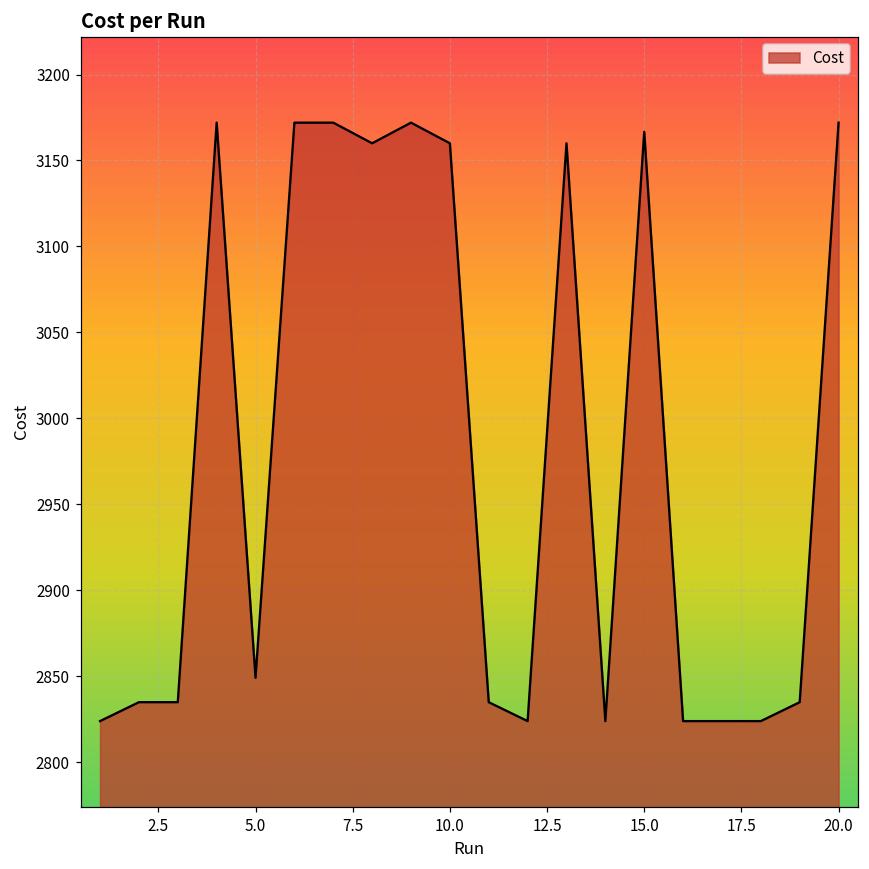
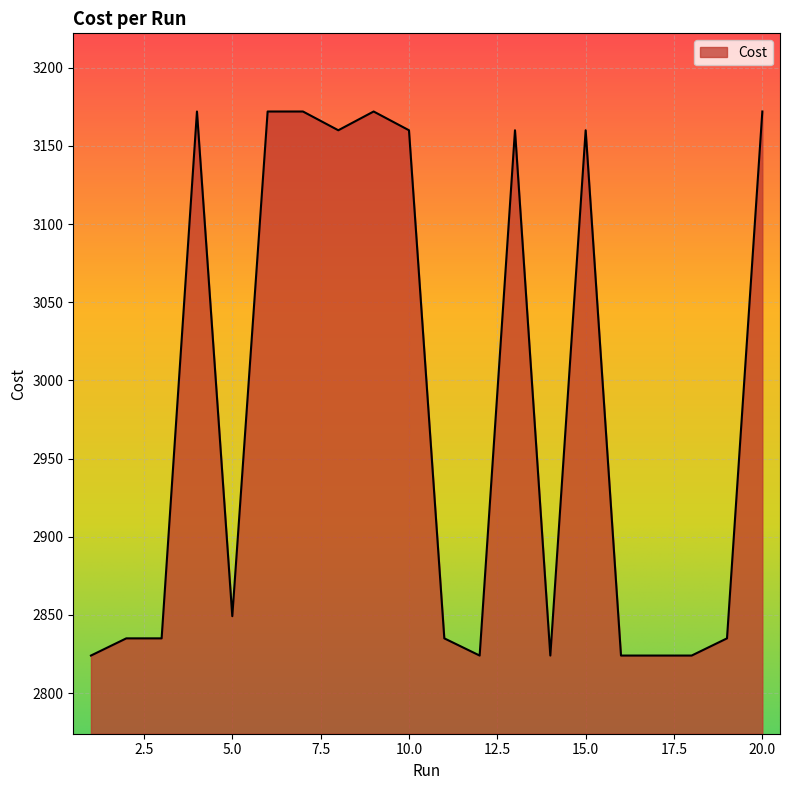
15.0: 3167 -> 3160
